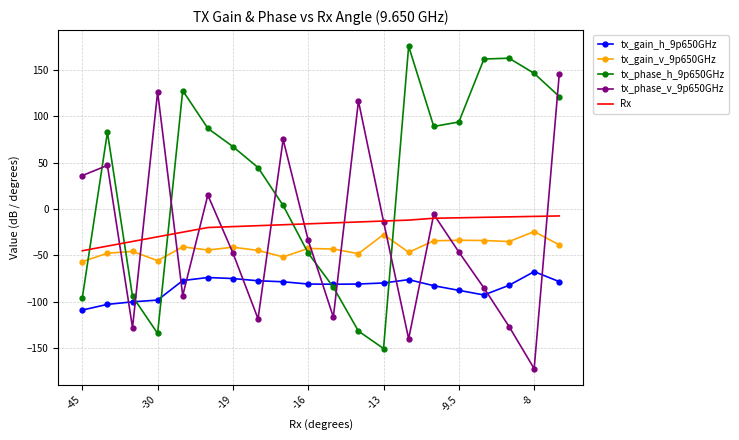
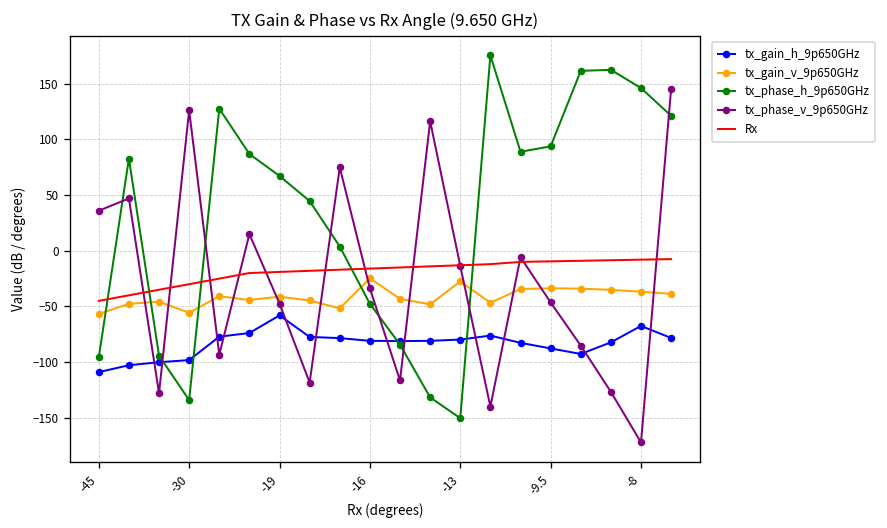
tx_gain_h_9p650GHz, -19: -70 -> -60
tx_gain_v_9p650GHz, -16: -40 -> -20
tx_gain_v_9p650GHz, -8: -20 -> -40
